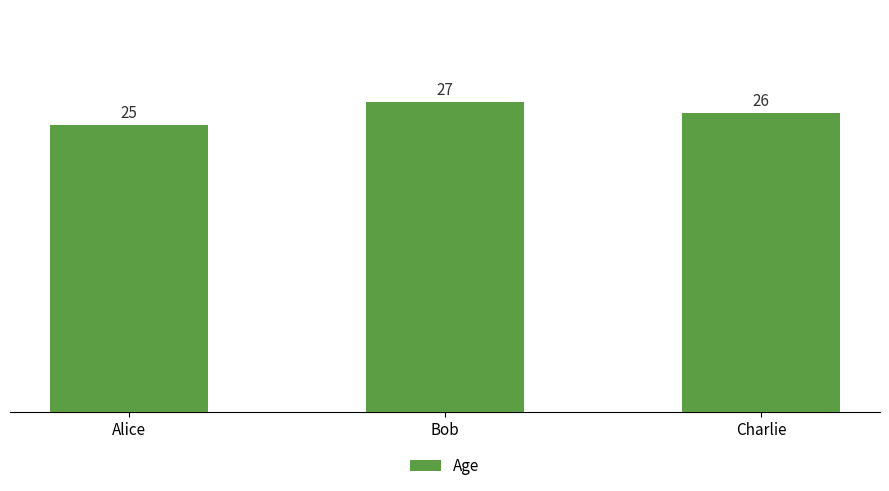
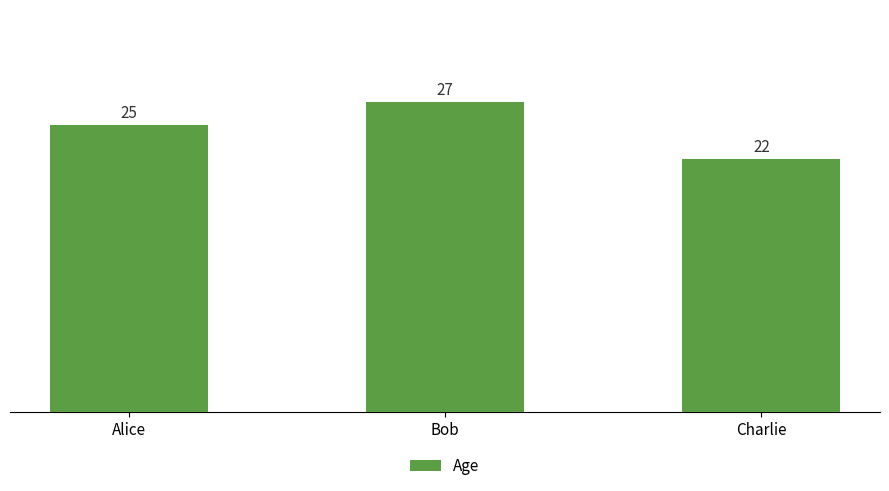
Charlie: 26 -> 22
